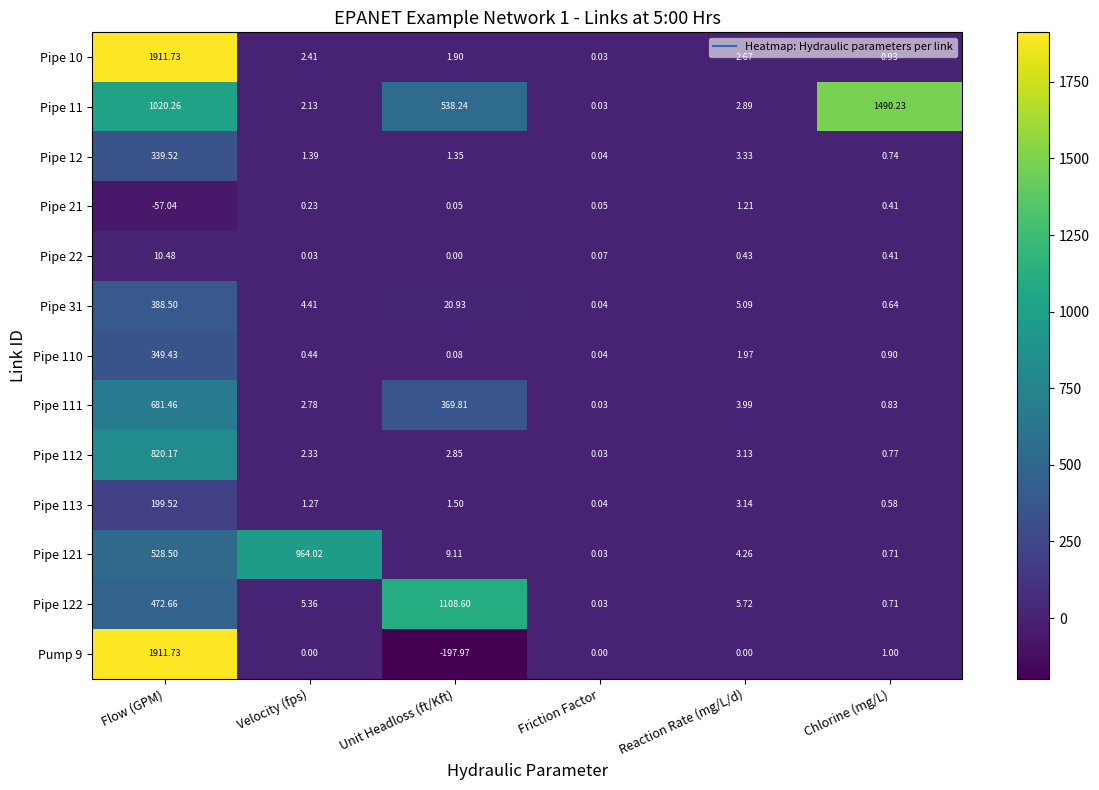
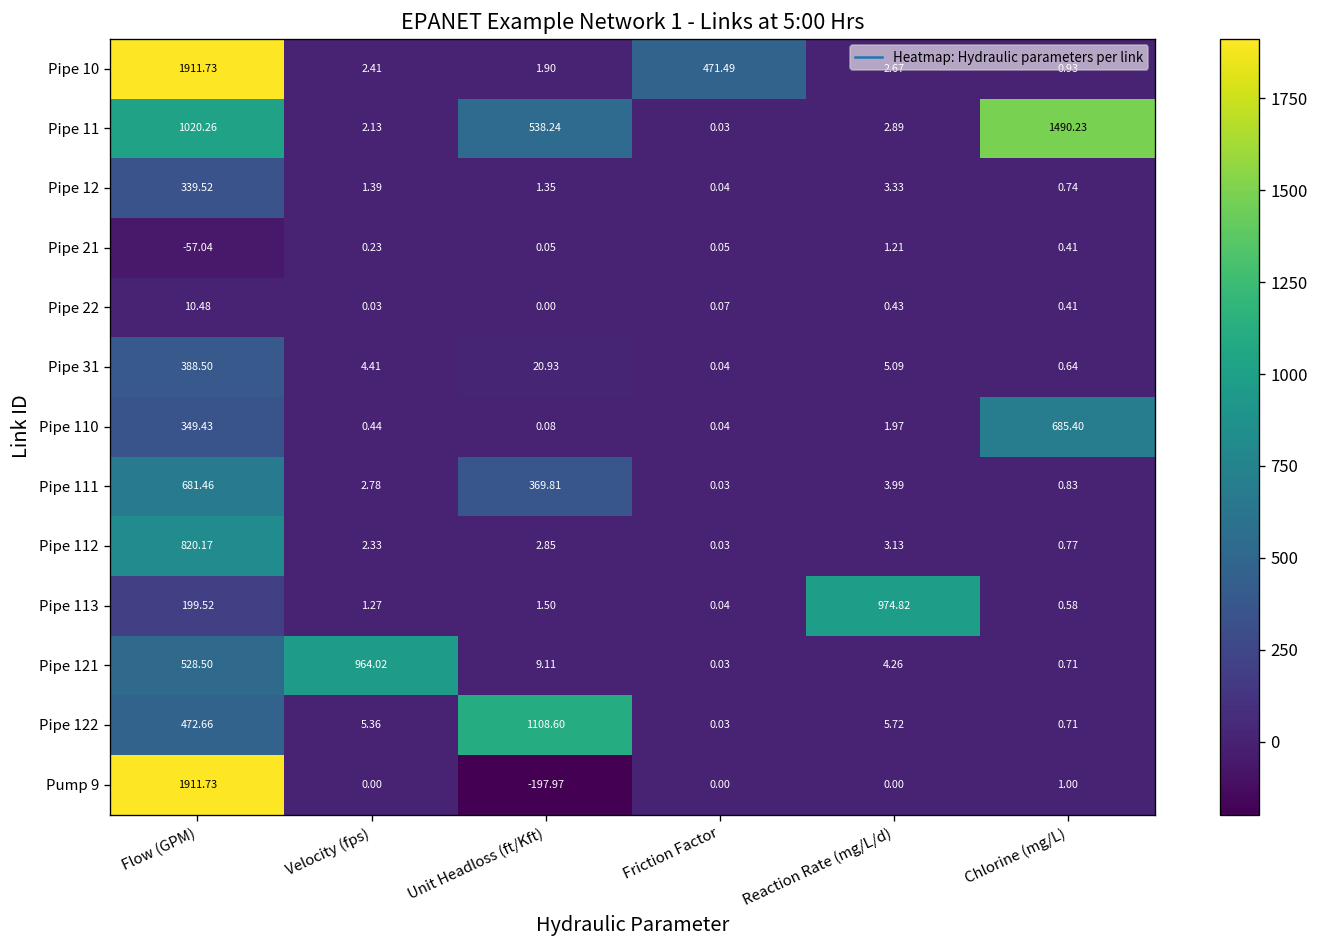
Pipe 10, Friction Factor: 0.03 -> 471.49
Pipe 110, Chlorine (mg/L): 0.90 -> 685.40
Pipe 113, Reaction Rate (mg/L/d): 3.14 -> 974.82
